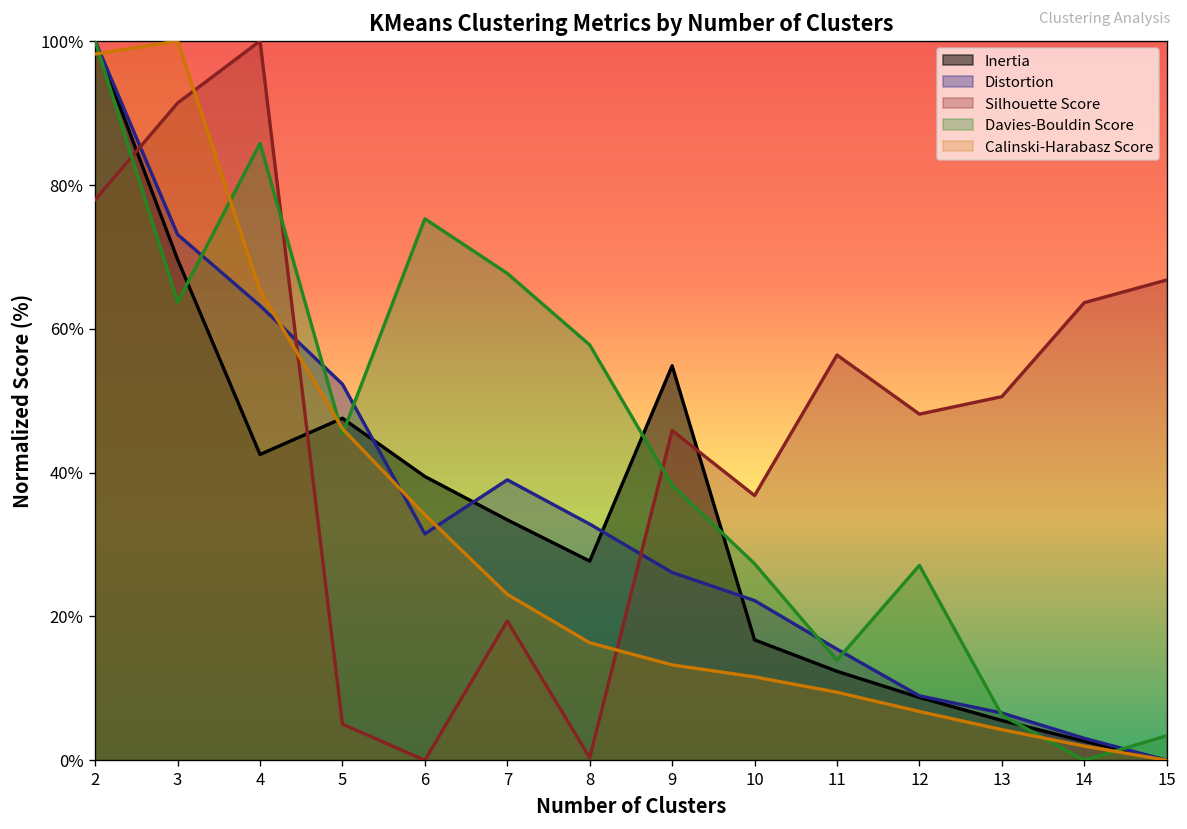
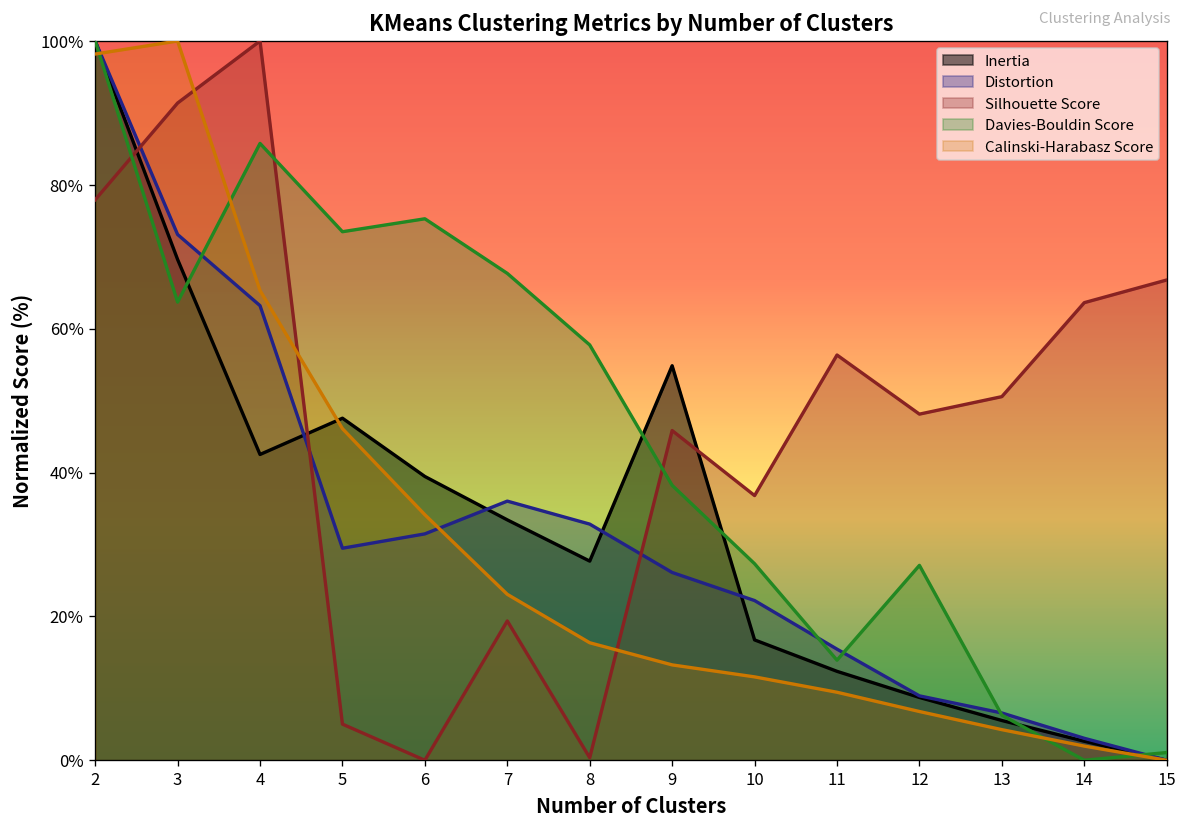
Distortion, 5: 52% -> 29%
Davies-Bouldin Score, 5: 45% -> 73%
Distortion, 7: 39% -> 36%
Davies-Bouldin Score, 15: 3% -> 1%
